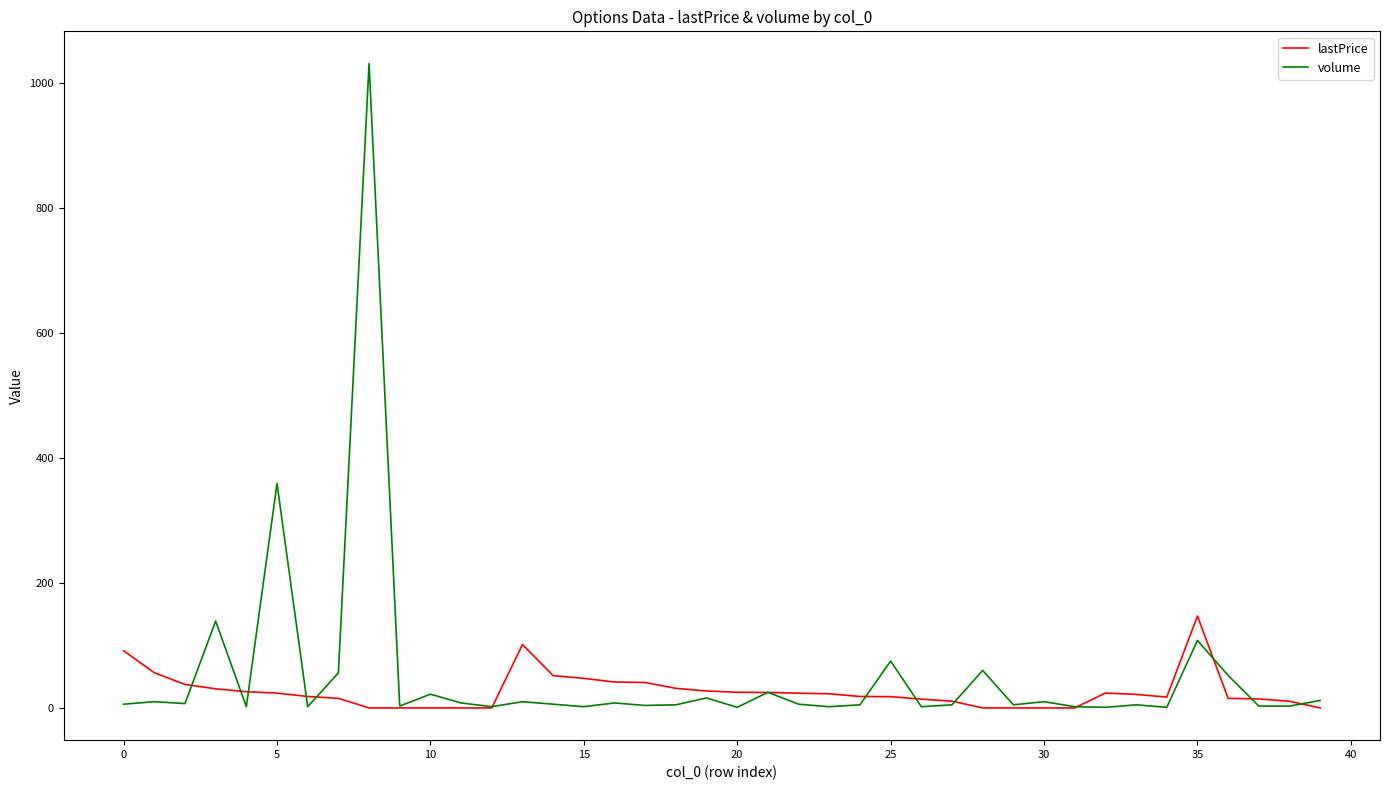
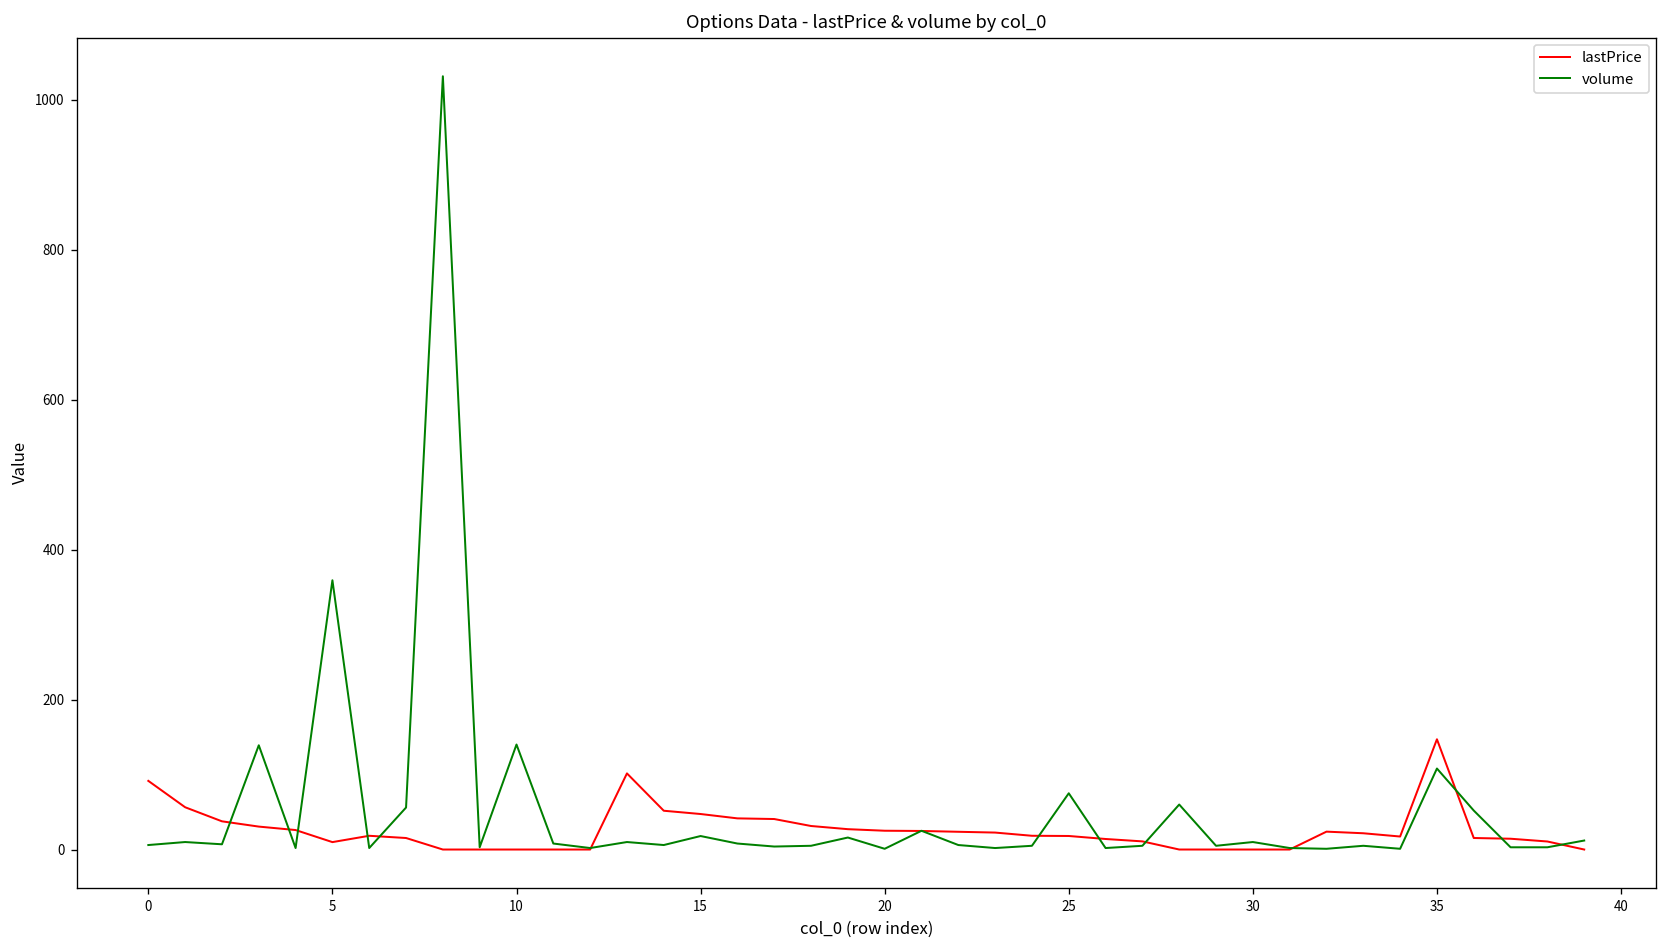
lastPrice, 5: 20 -> 10
volume, 10: 20 -> 140
volume, 15: 0 -> 20
